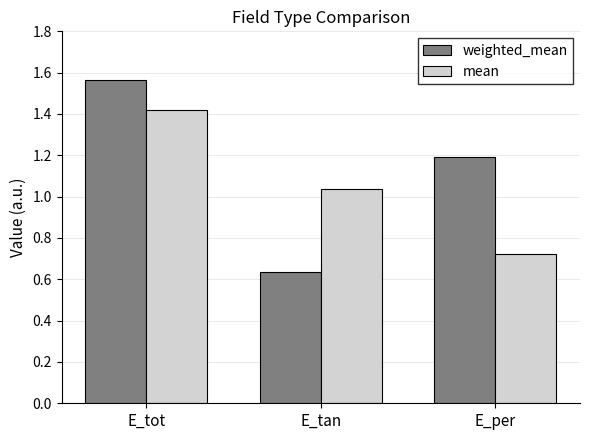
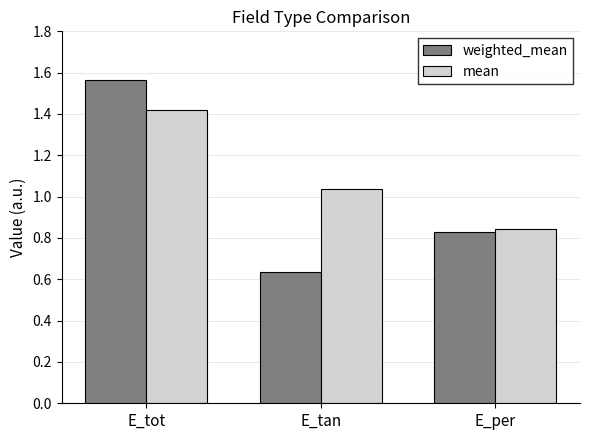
weighted_mean, E_per: 1.19 -> 0.83
mean, E_per: 0.72 -> 0.85
